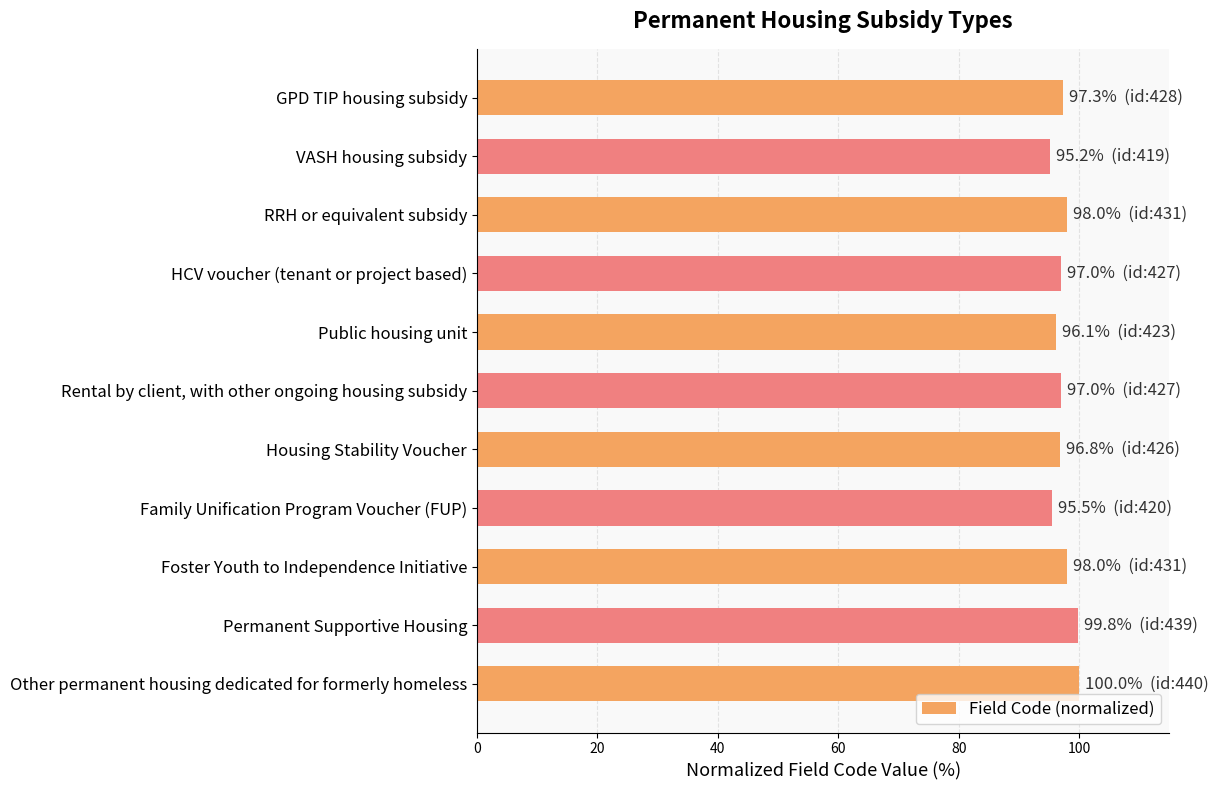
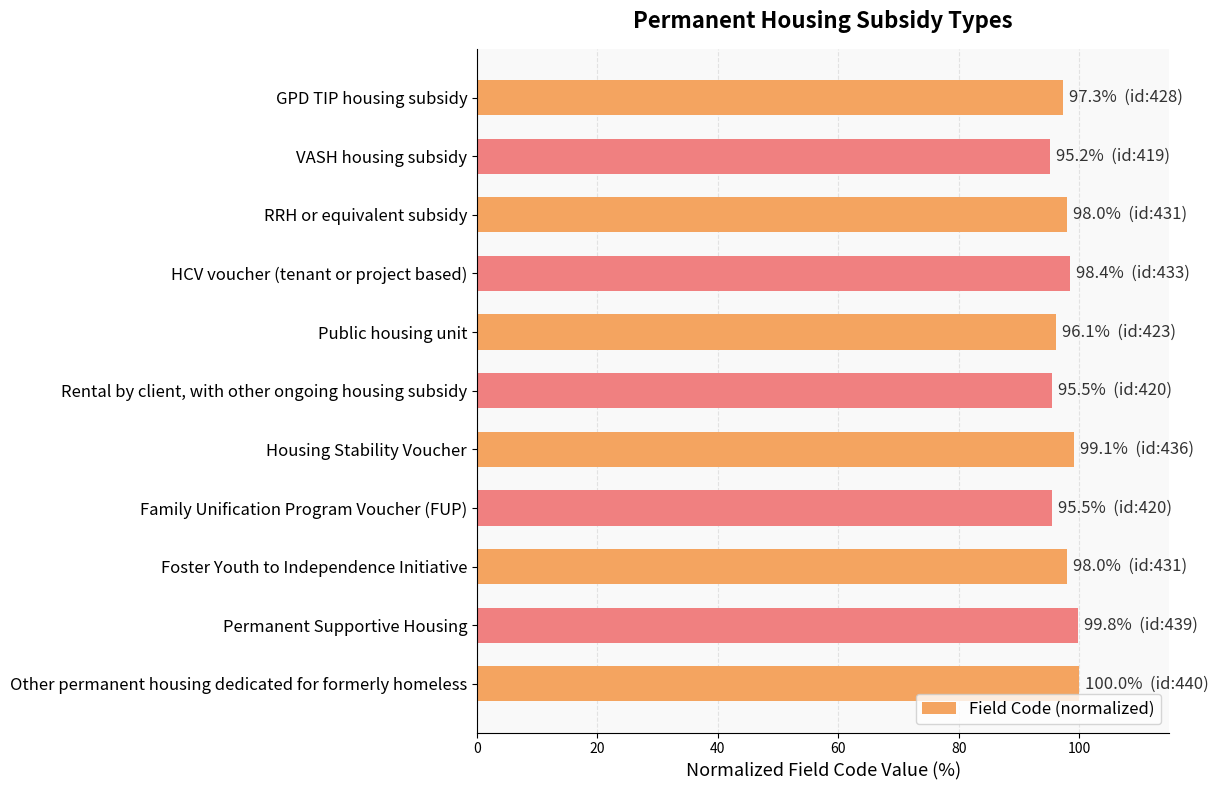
HCV voucher (tenant or project based): 97.0% (id:427) -> 98.4% (id:433)
Rental by client, with other ongoing housing subsidy: 97.0% (id:427) -> 95.5% (id:420)
Housing Stability Voucher: 96.8% (id:426) -> 99.1% (id:436)
